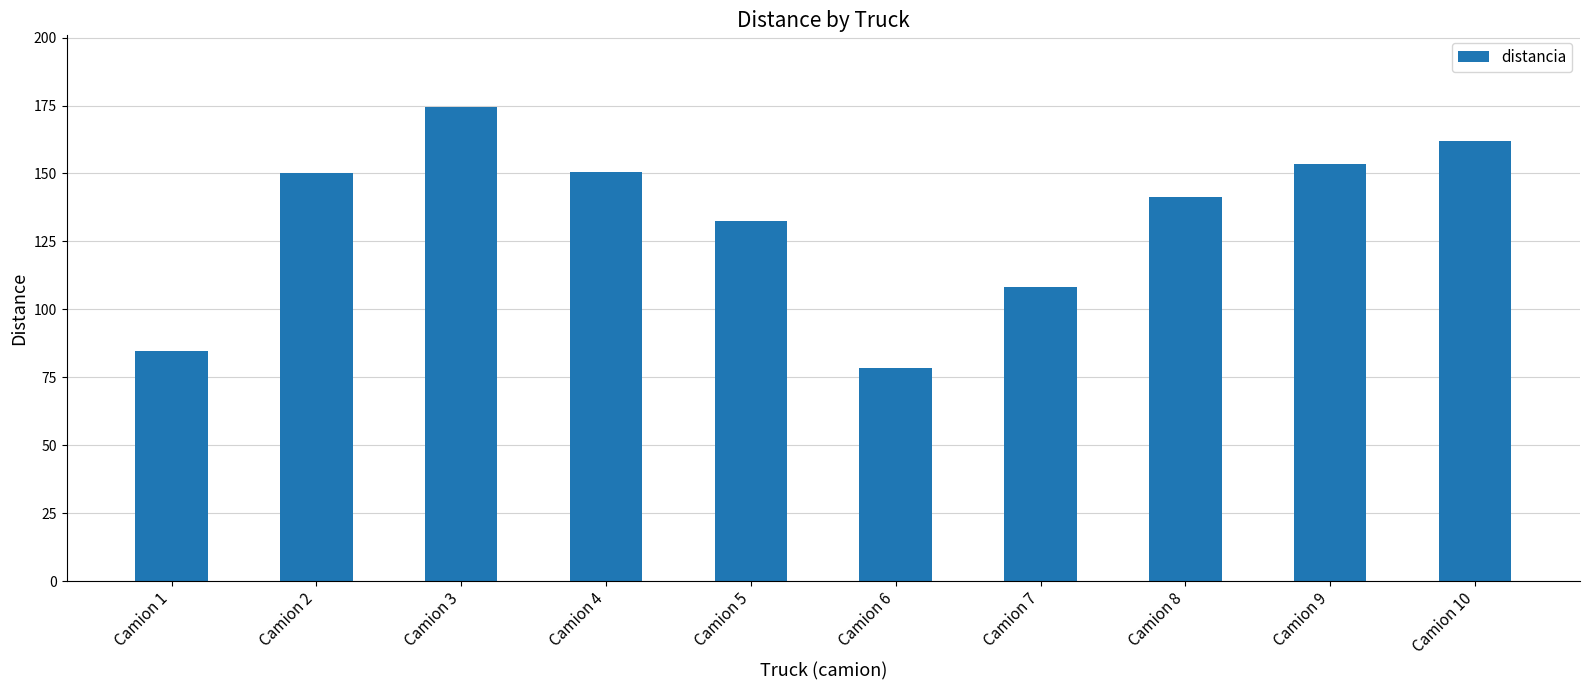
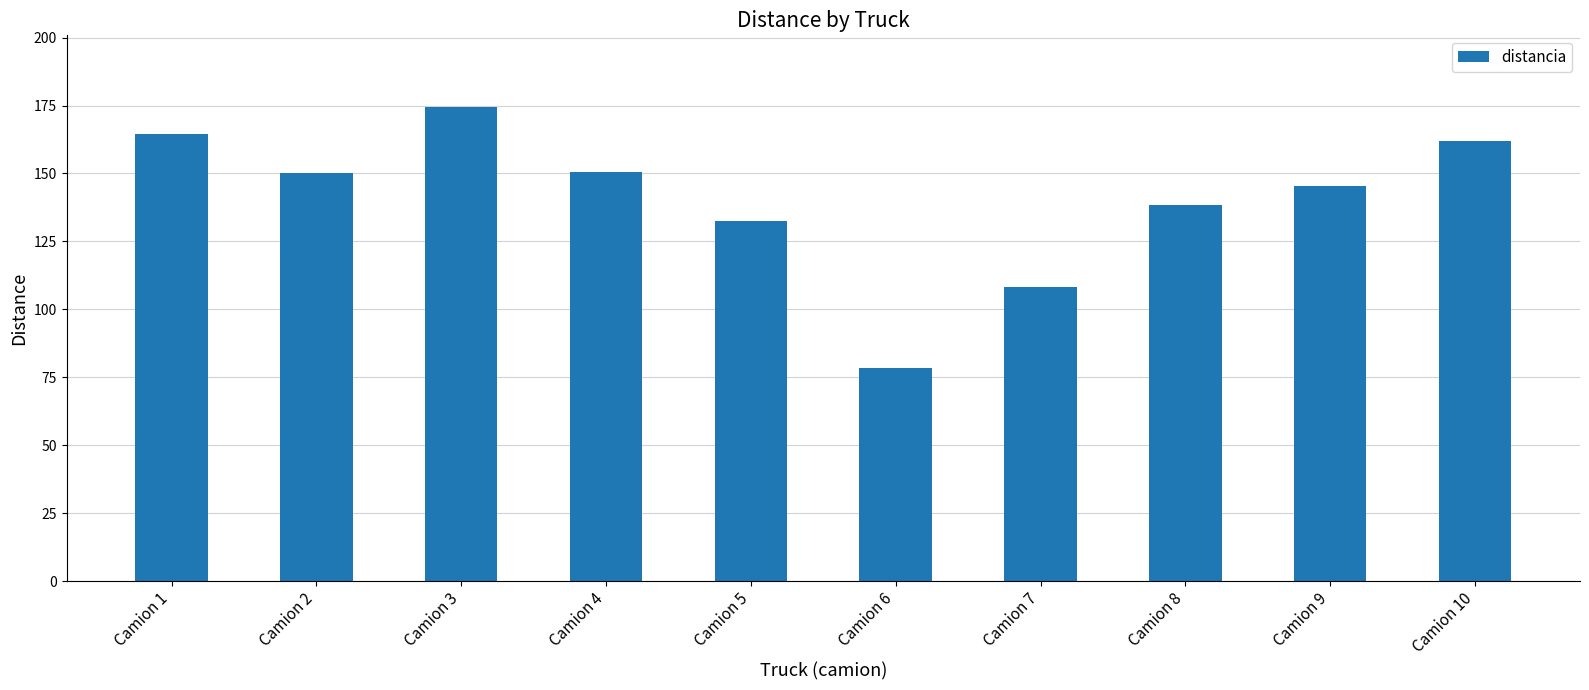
Camion 1: 84 -> 164
Camion 8: 141 -> 138
Camion 9: 154 -> 146
